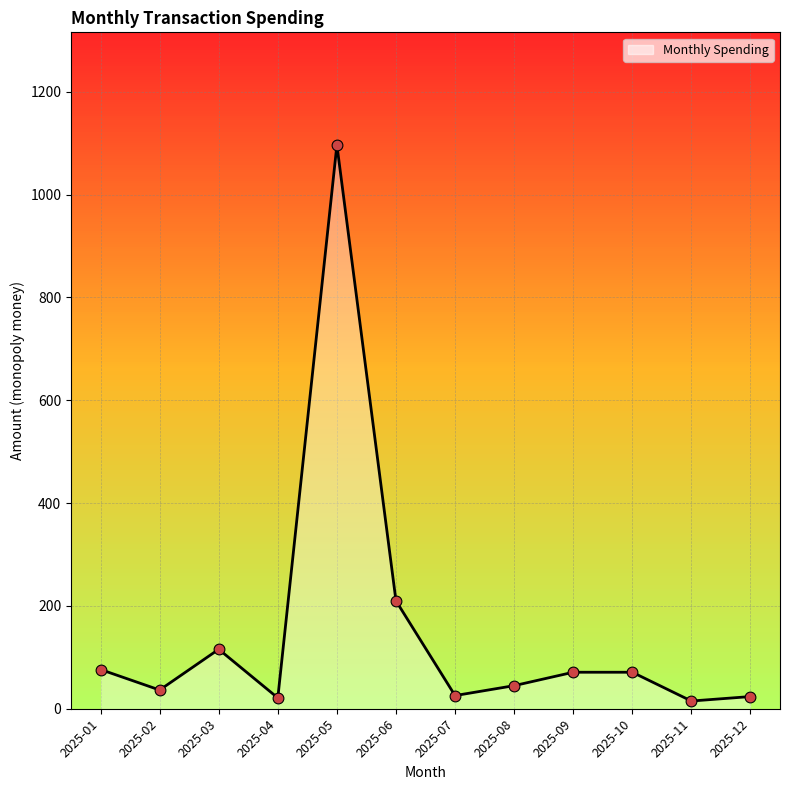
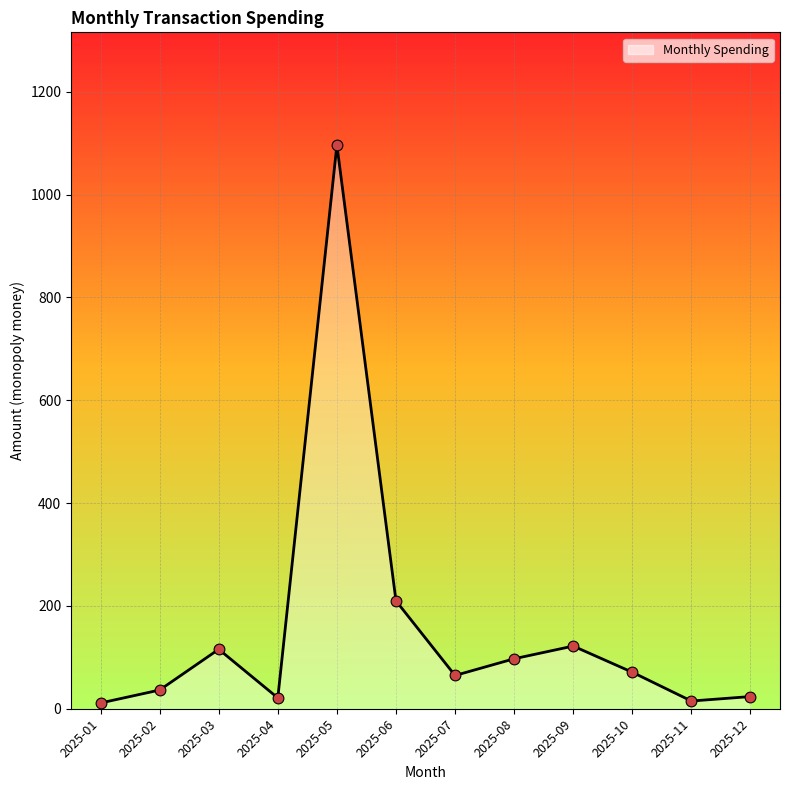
Monthly Spending, 2025-01: 80 -> 10
Monthly Spending, 2025-07: 30 -> 60
Monthly Spending, 2025-08: 40 -> 100
Monthly Spending, 2025-09: 70 -> 120
